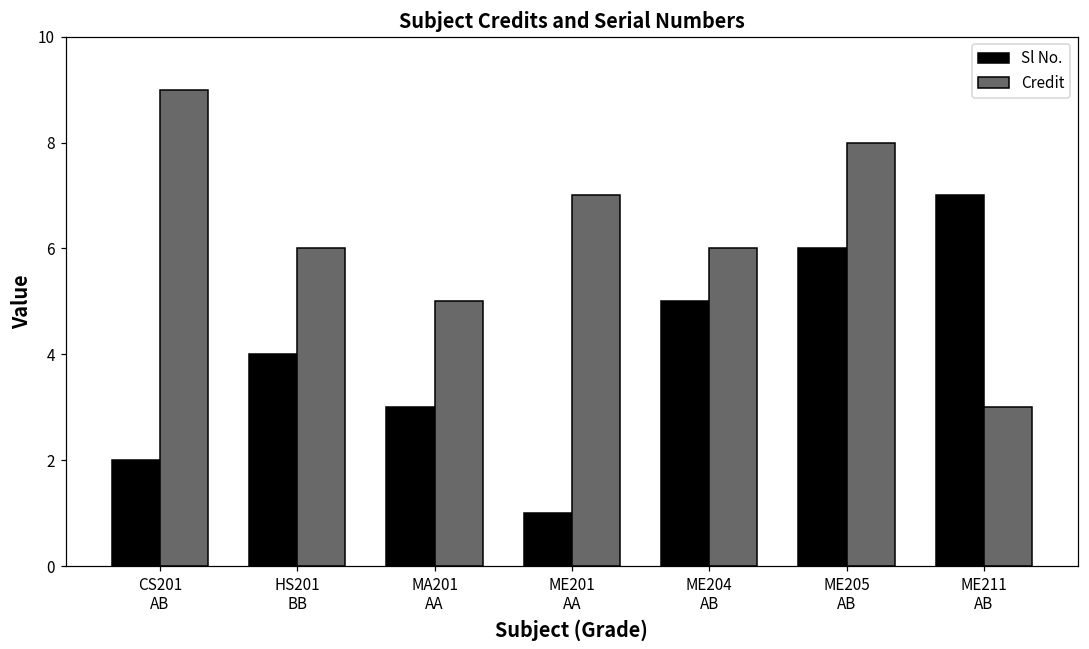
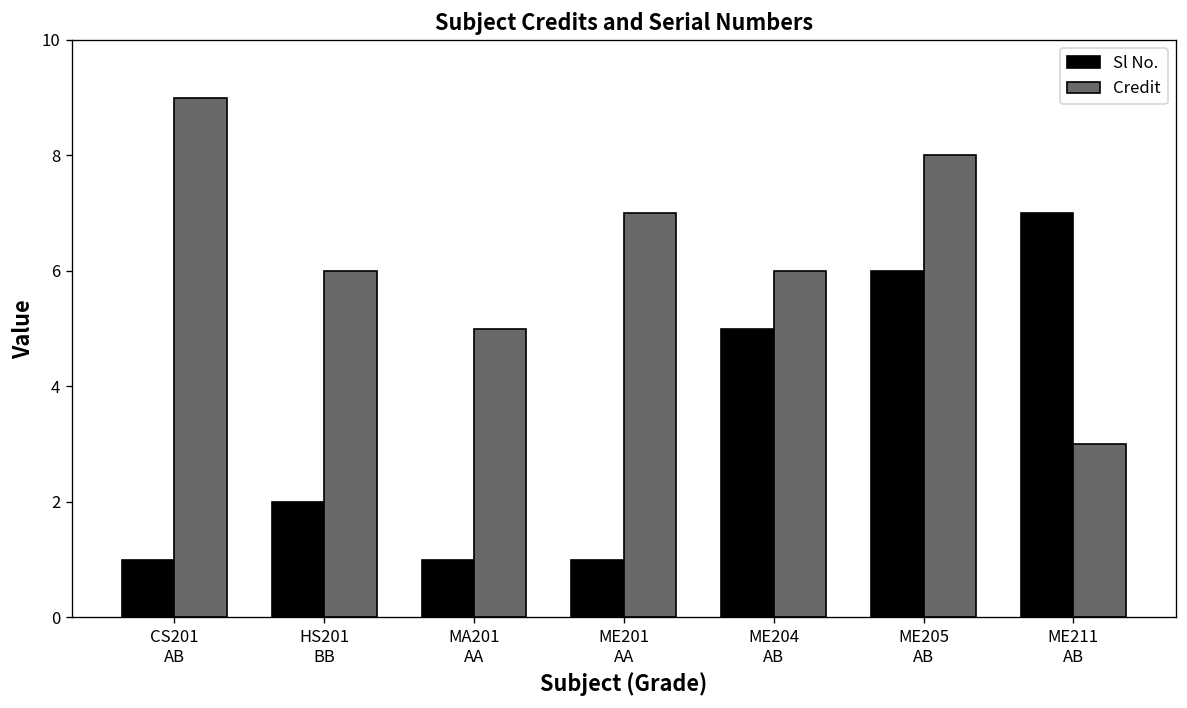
Sl No., CS201 AB: 2 -> 1
Sl No., HS201 BB: 4 -> 2
Sl No., MA201 AA: 3 -> 1
